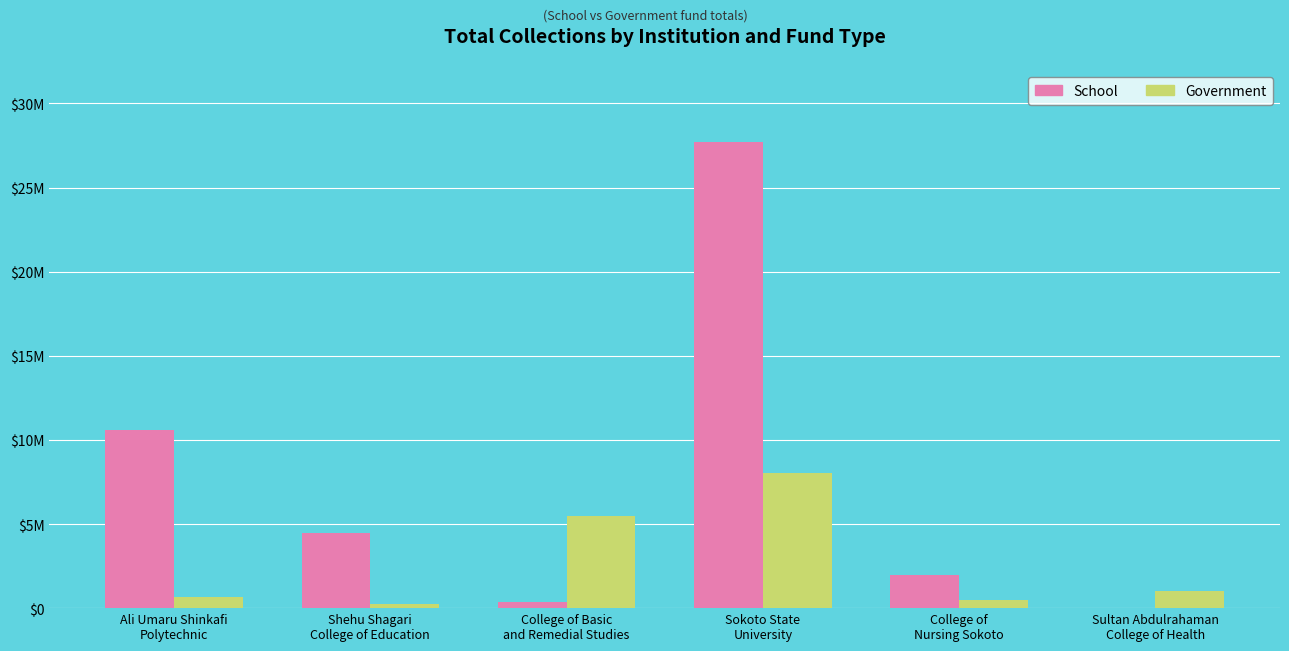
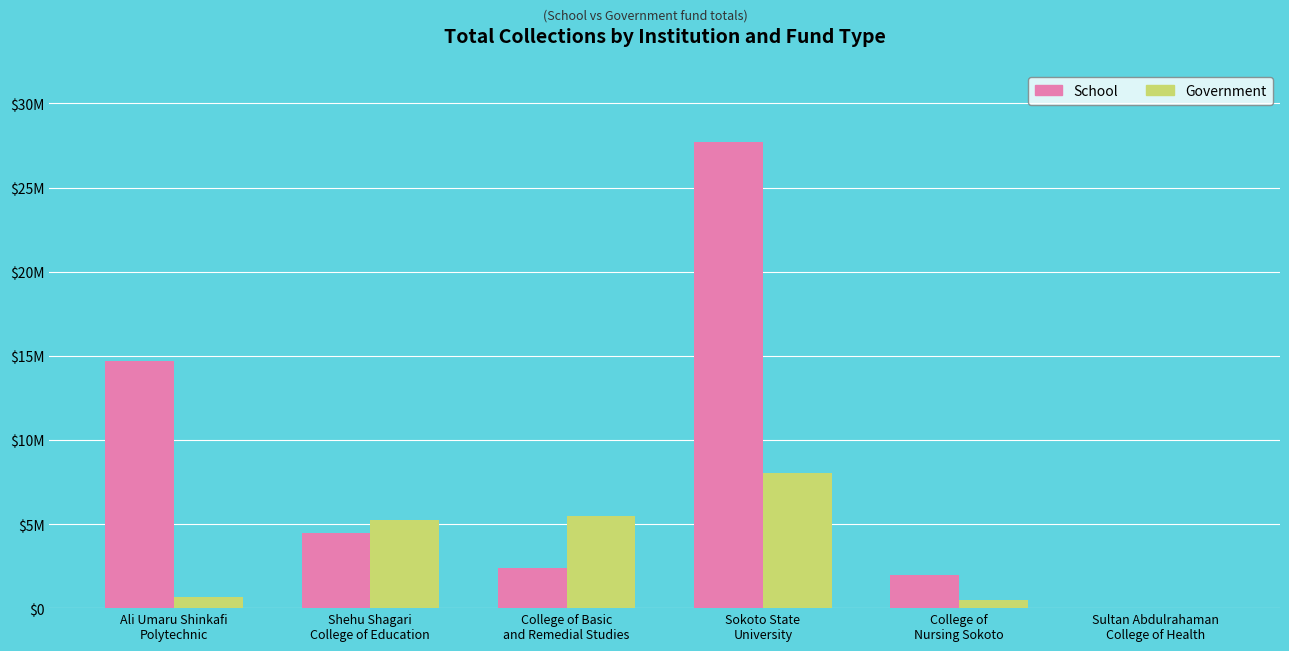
School, Ali Umaru Shinkafi Polytechnic: $10600000 -> $14700000
Government, Shehu Shagari College of Education: $300000 -> $5200000
School, College of Basic and Remedial Studies: $300000 -> $2400000
Government, Sultan Abdulrahaman College of Health: $1000000 -> $0
